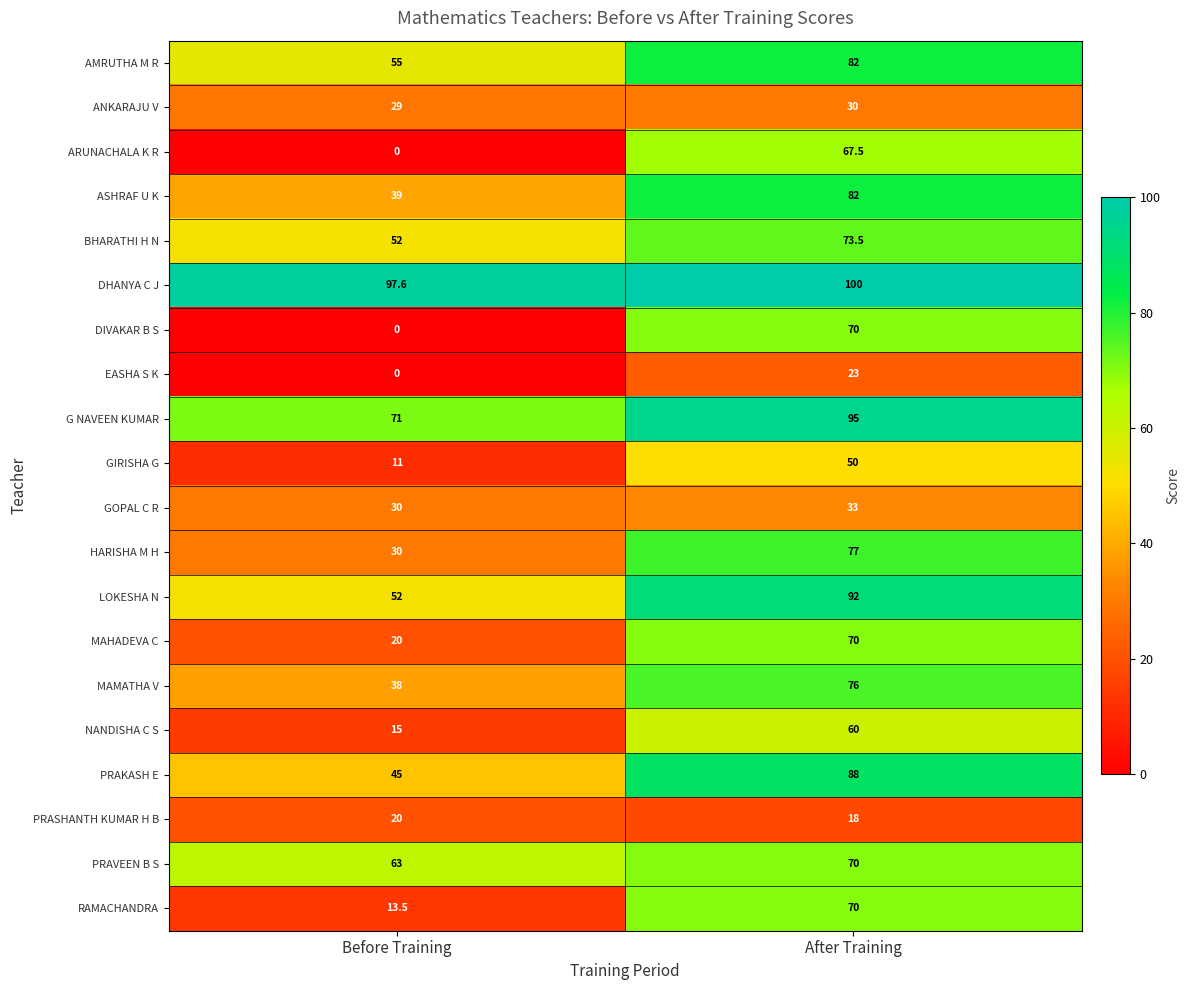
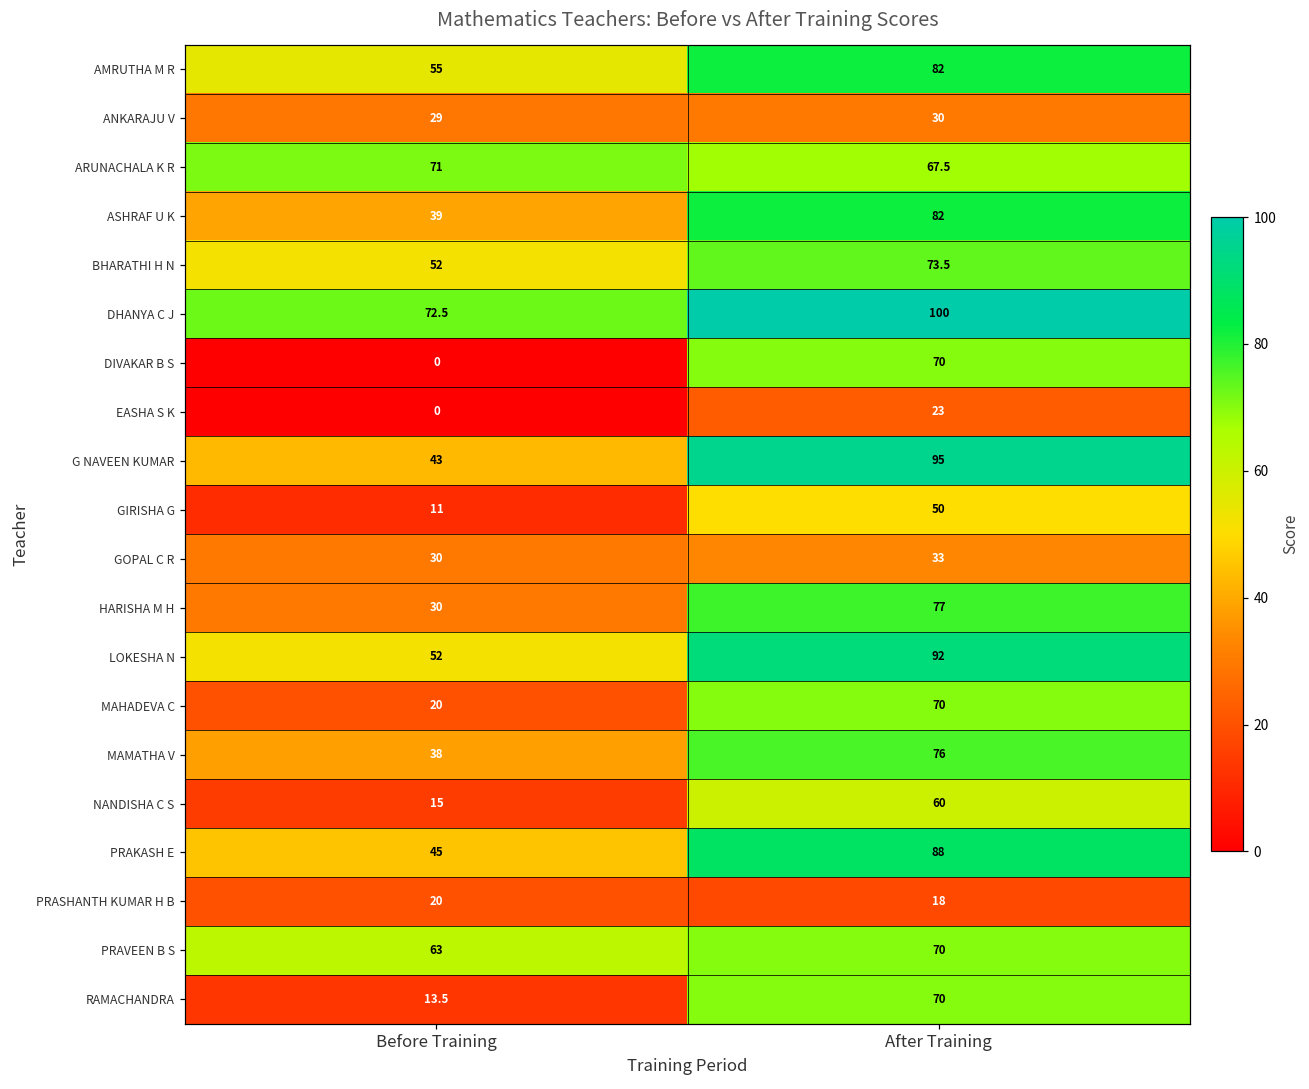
ARUNACHALA K R, Before Training: 0 -> 71
DHANYA C J, Before Training: 97.6 -> 72.5
G NAVEEN KUMAR, Before Training: 71 -> 43
